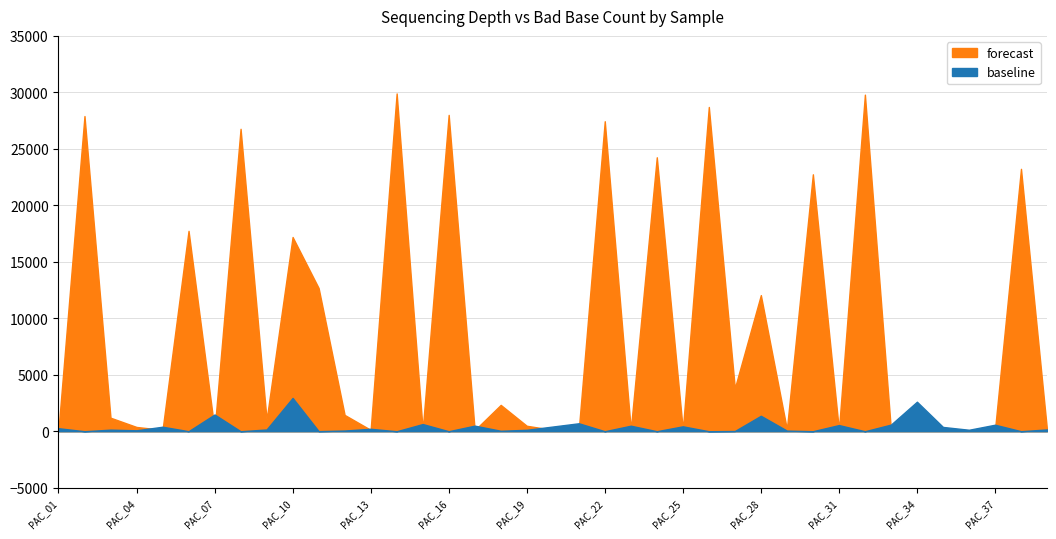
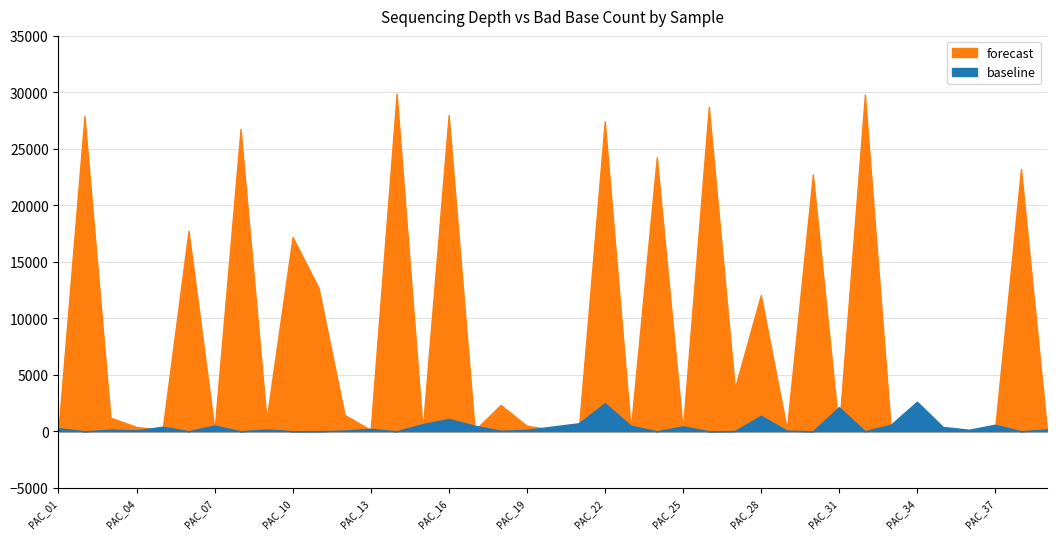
baseline, PAC_07: 1500 -> 500
baseline, PAC_10: 3000 -> 0
baseline, PAC_16: 0 -> 1100
baseline, PAC_22: 0 -> 2500
baseline, PAC_31: 500 -> 2100
